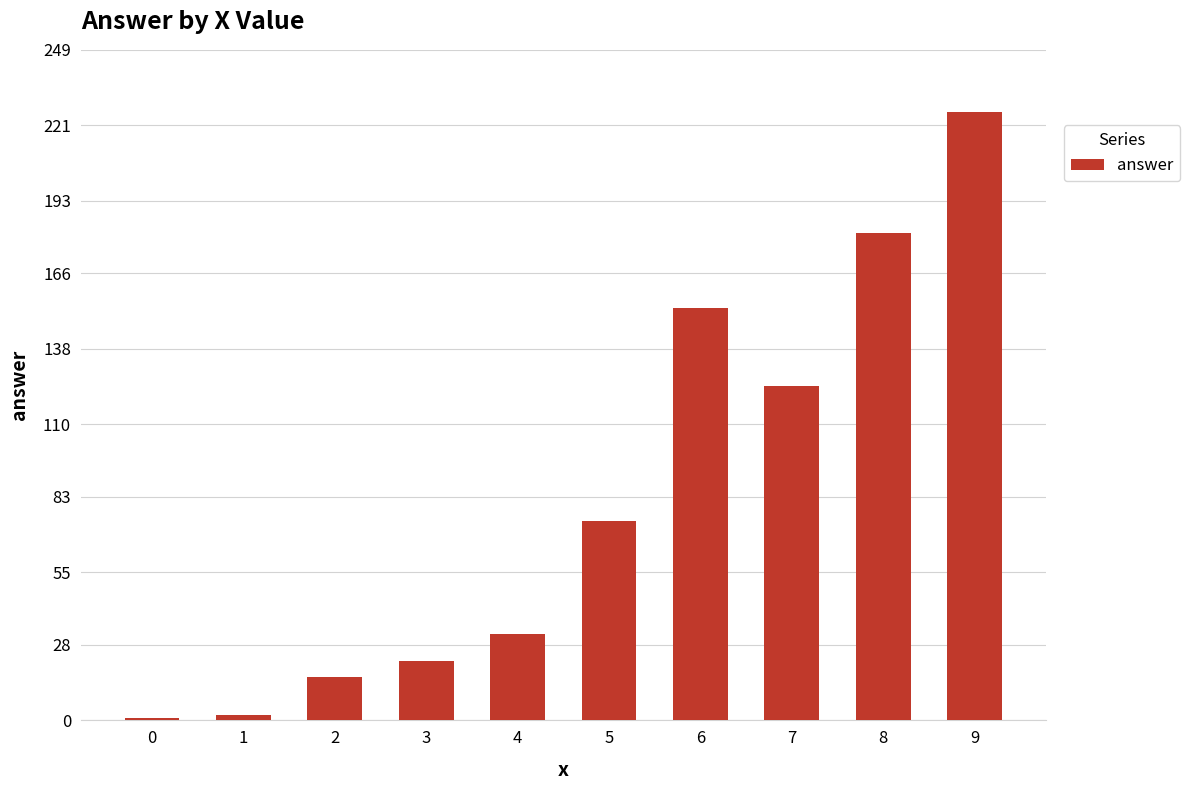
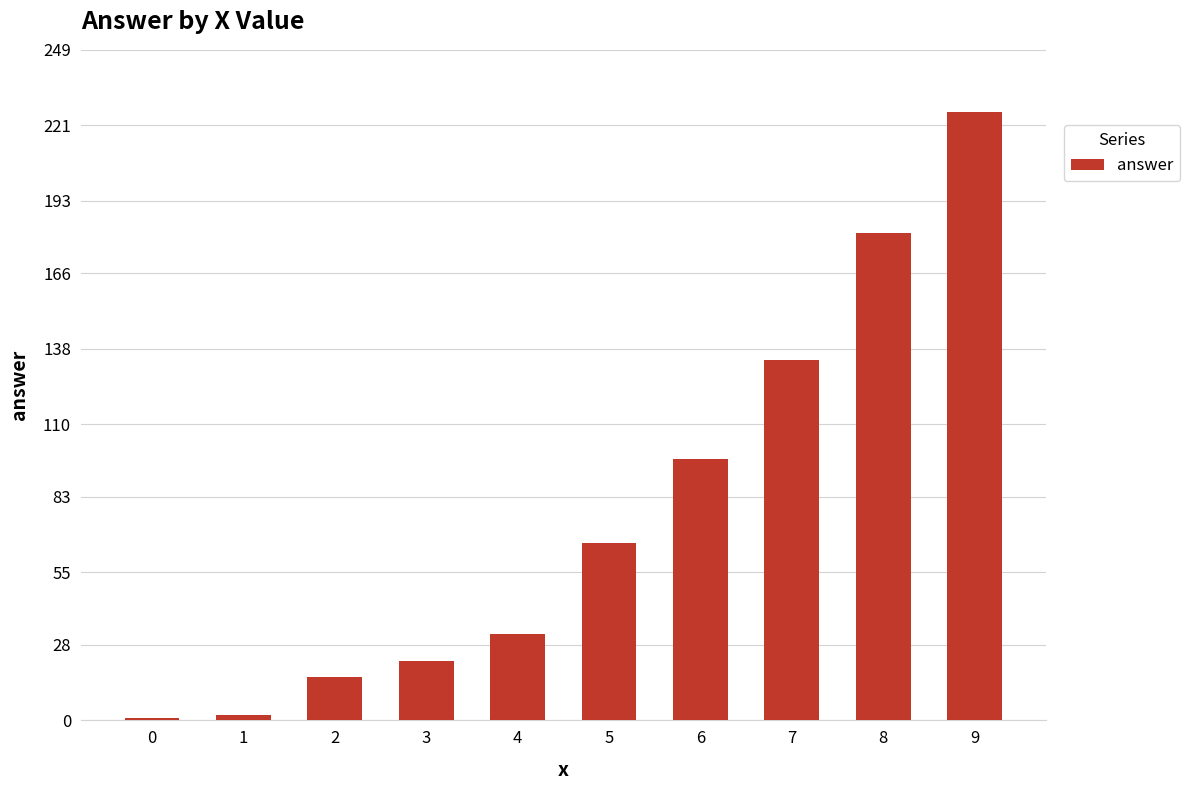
5: 74 -> 66
6: 153 -> 97
7: 124 -> 134
